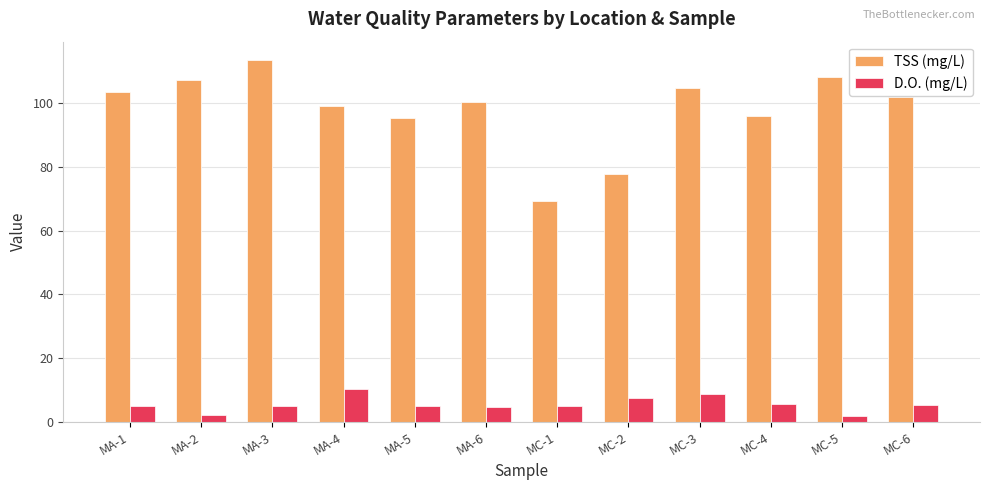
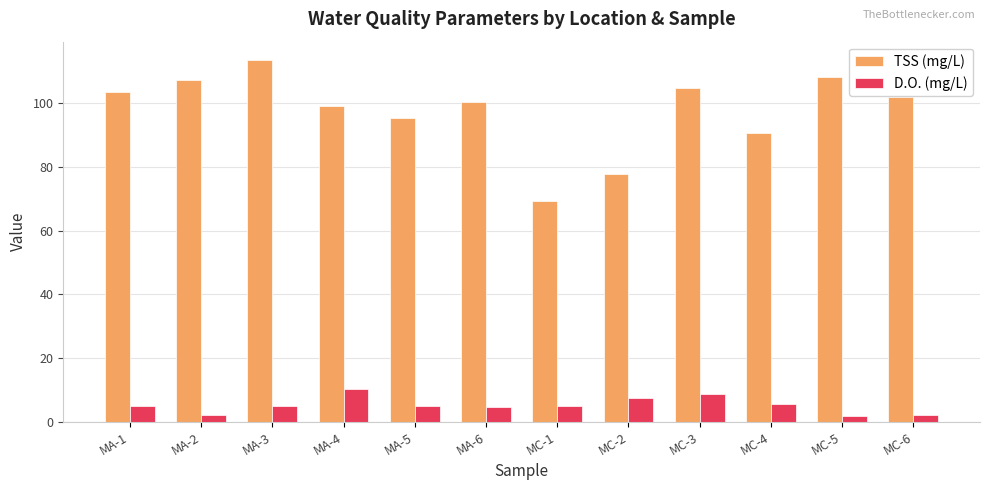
TSS (mg/L), MC-4: 96 -> 91
D.O. (mg/L), MC-6: 5 -> 2
